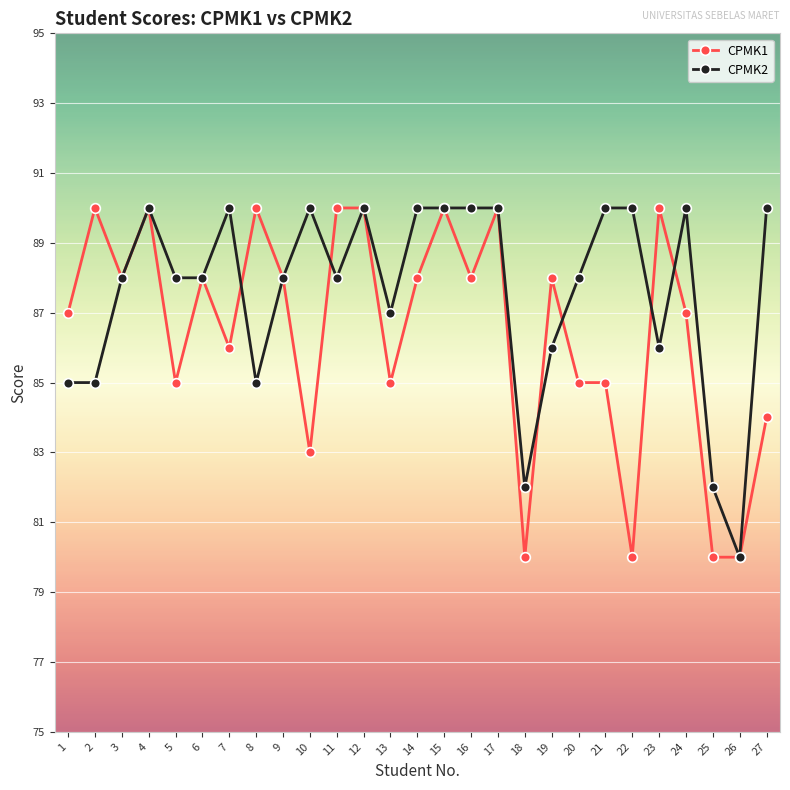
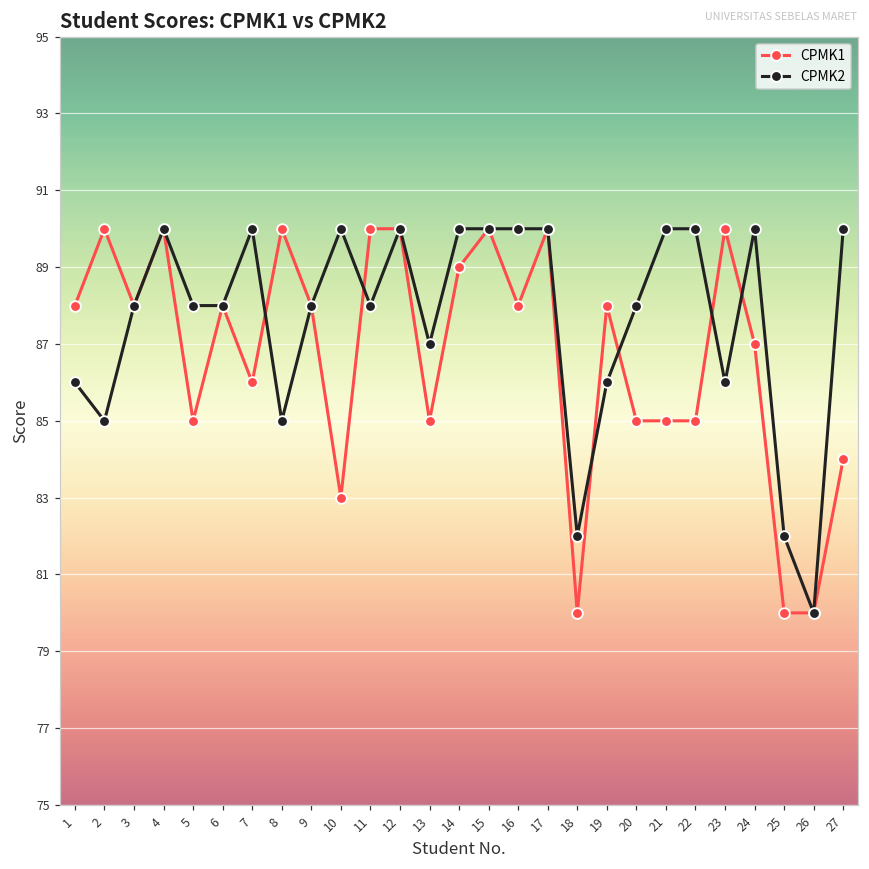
CPMK1, 1: 87 -> 88
CPMK2, 1: 85 -> 86
CPMK1, 14: 88 -> 89
CPMK1, 22: 80 -> 85
